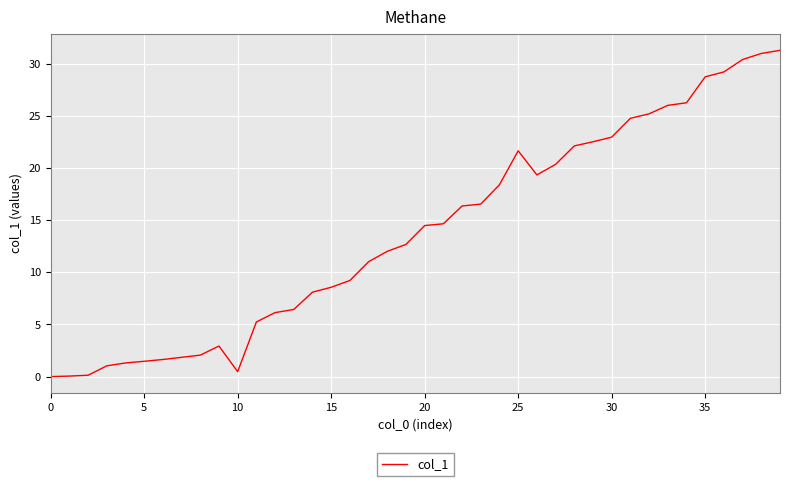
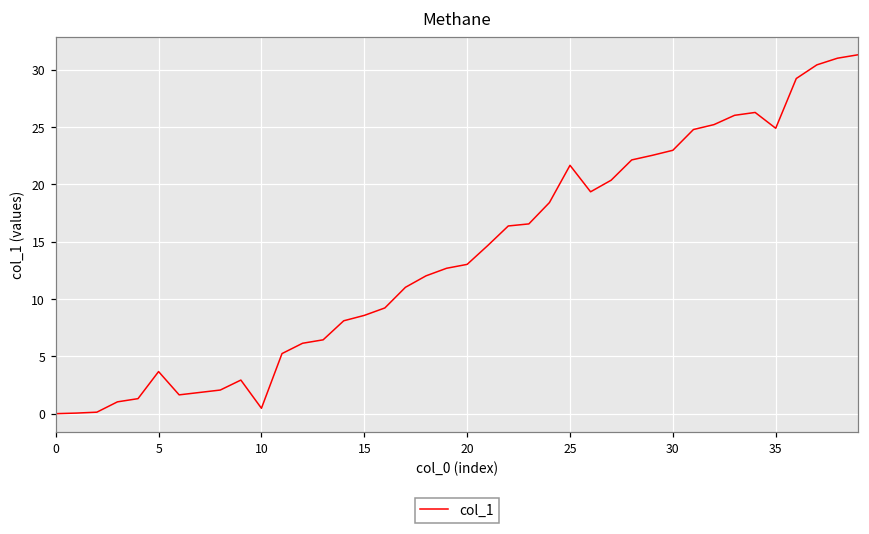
5: 1.5 -> 3.7
20: 14.5 -> 13.0
35: 28.8 -> 24.9
